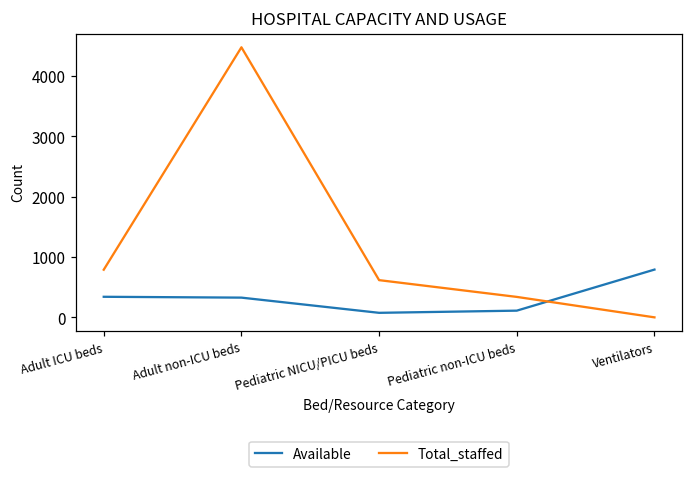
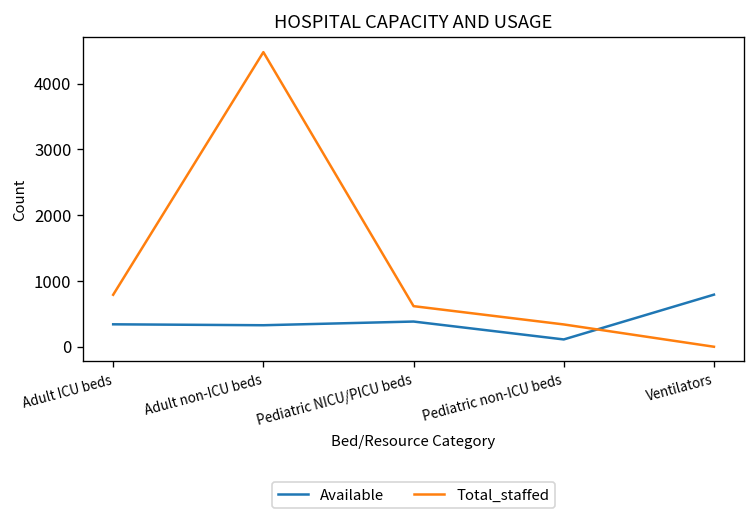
Available, Pediatric NICU/PICU beds: 100 -> 400
